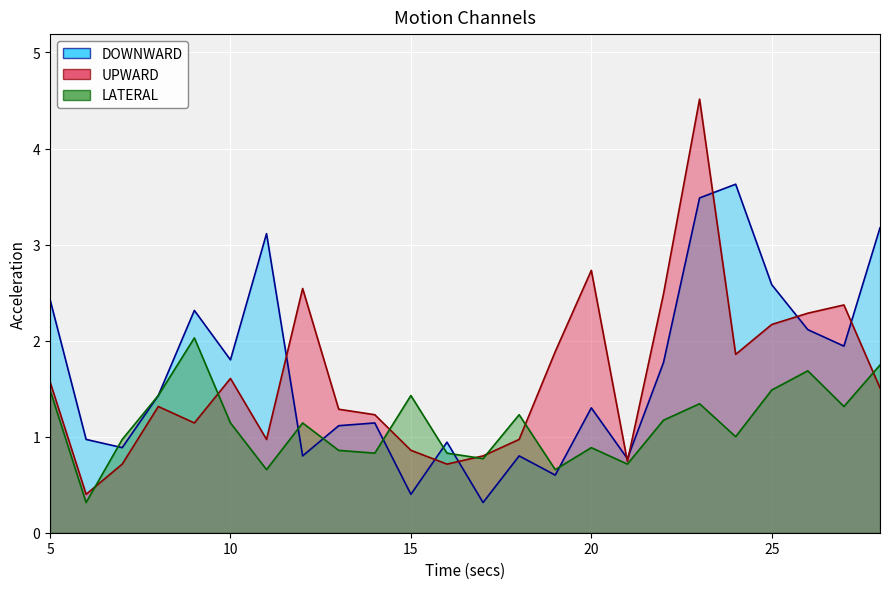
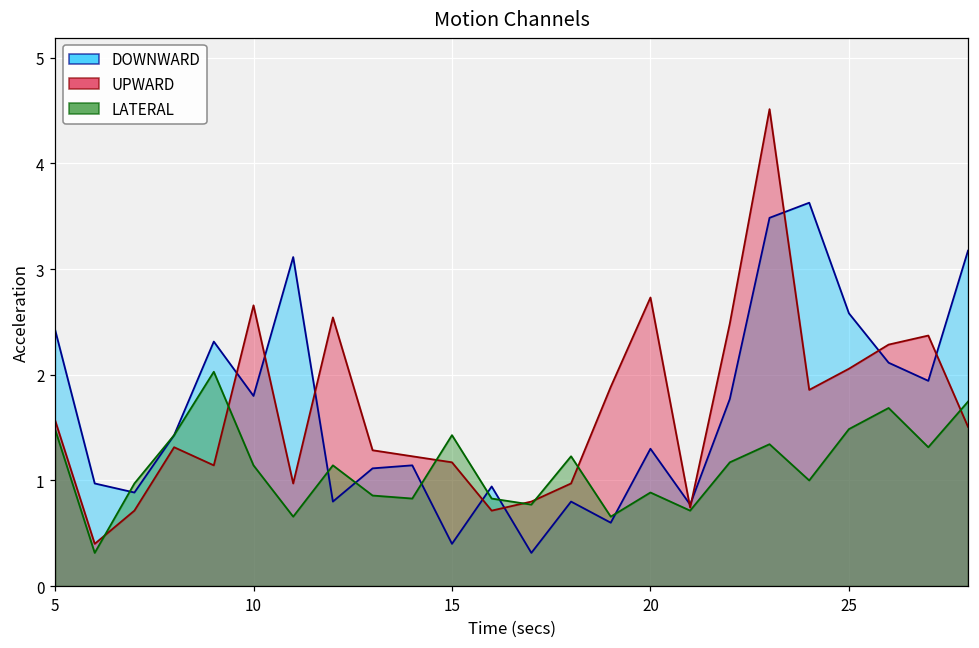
UPWARD, 10: 1.6 -> 2.7
UPWARD, 15: 0.9 -> 1.2
UPWARD, 25: 2.2 -> 2.1
